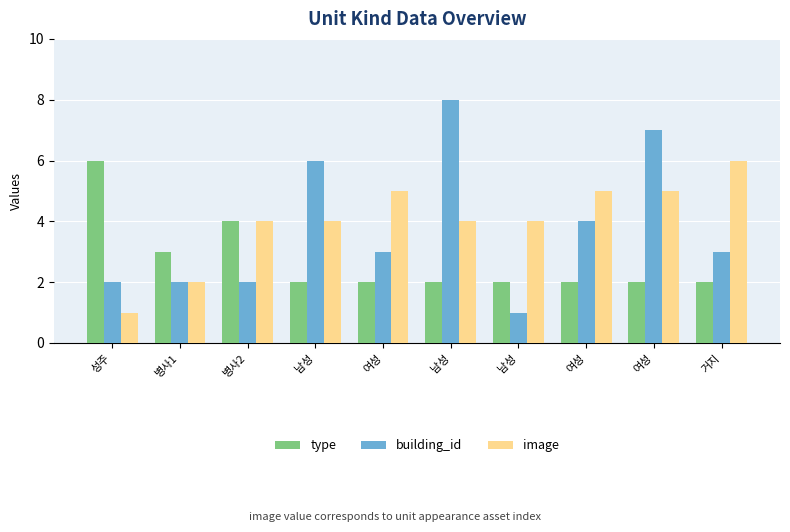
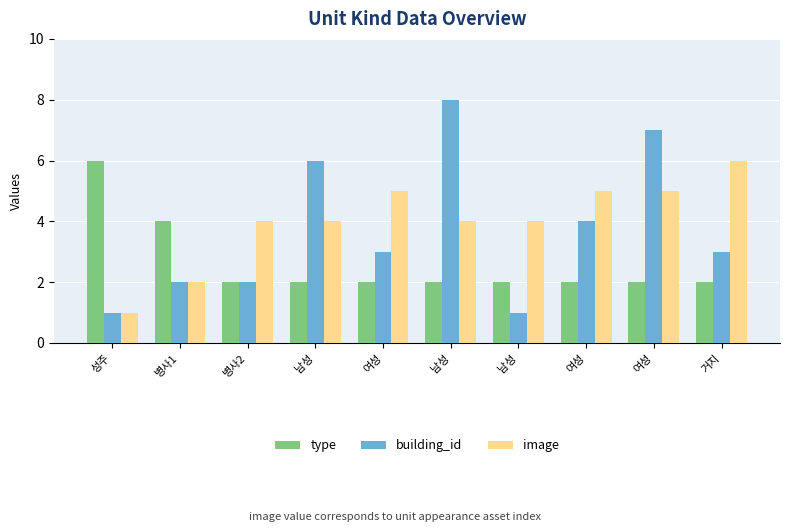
building_id, 성주: 2 -> 1
type, 병사1: 3 -> 4
type, 병사2: 4 -> 2
